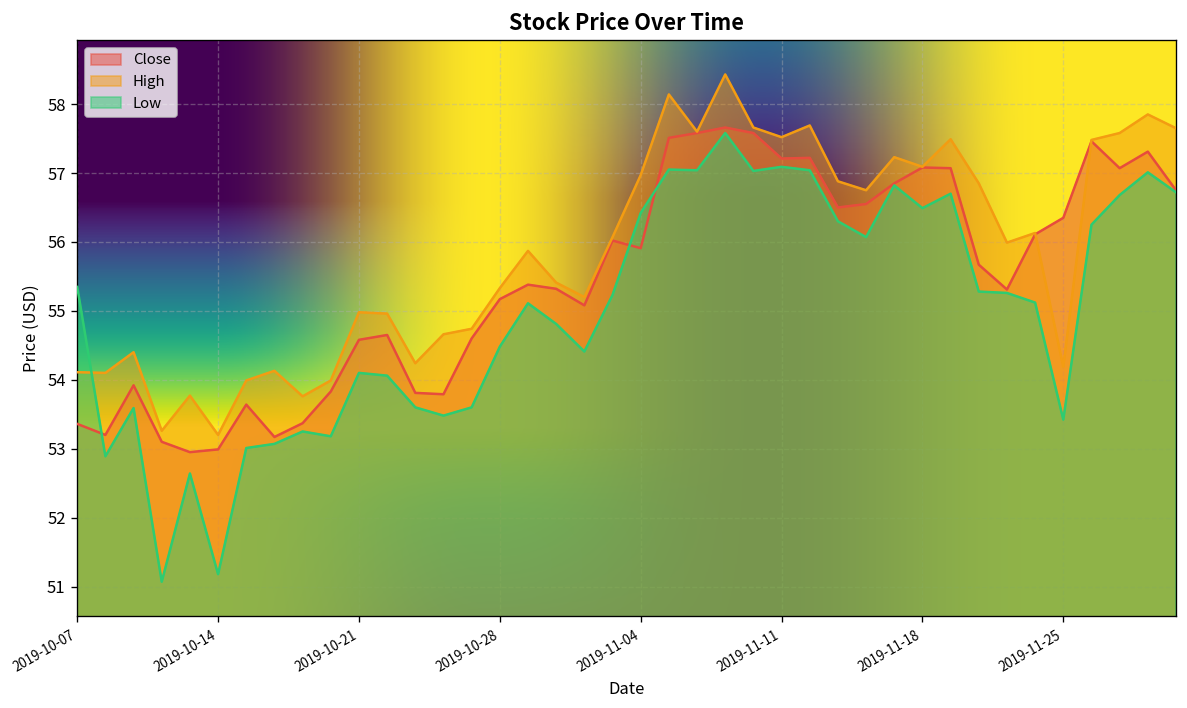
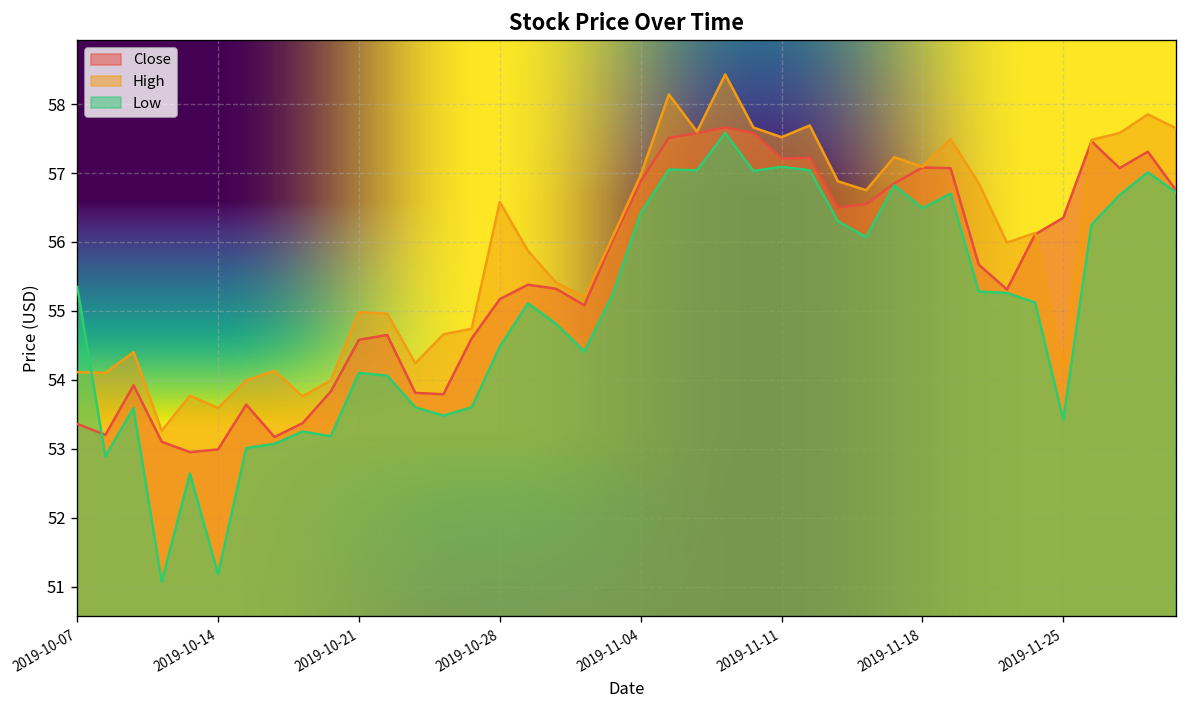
High, 2019-10-14: 53.2 -> 53.6
High, 2019-10-28: 55.3 -> 56.6
Close, 2019-11-04: 55.9 -> 56.9
